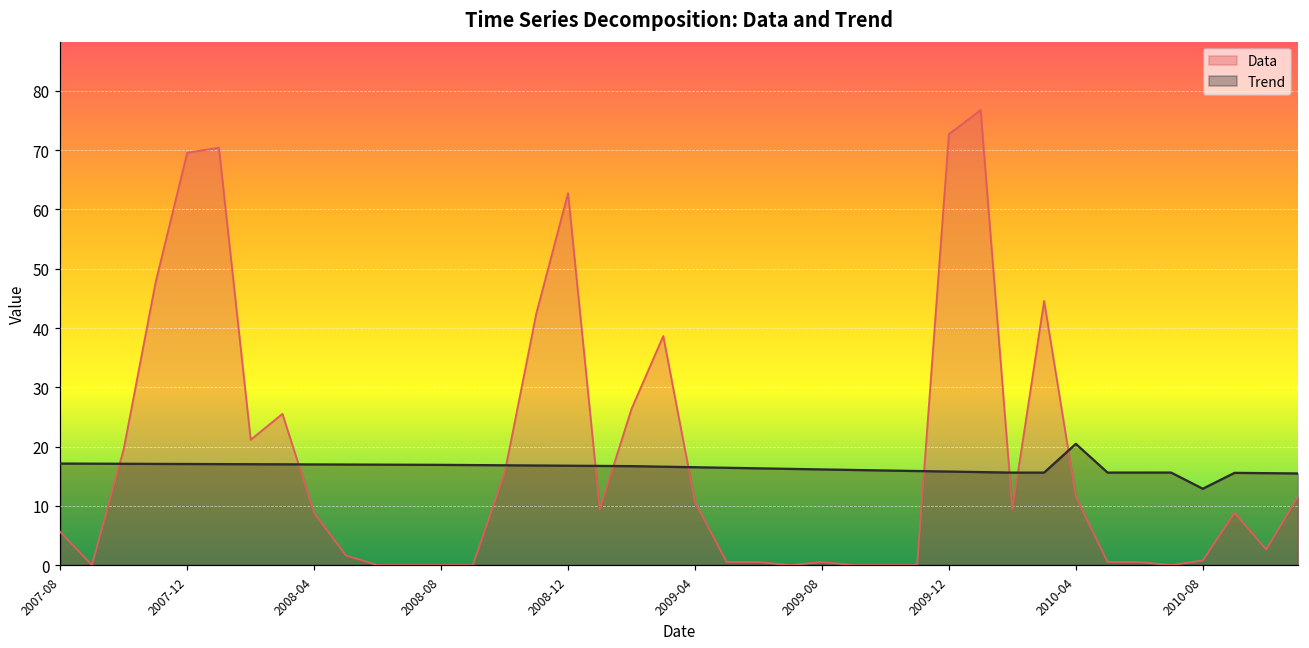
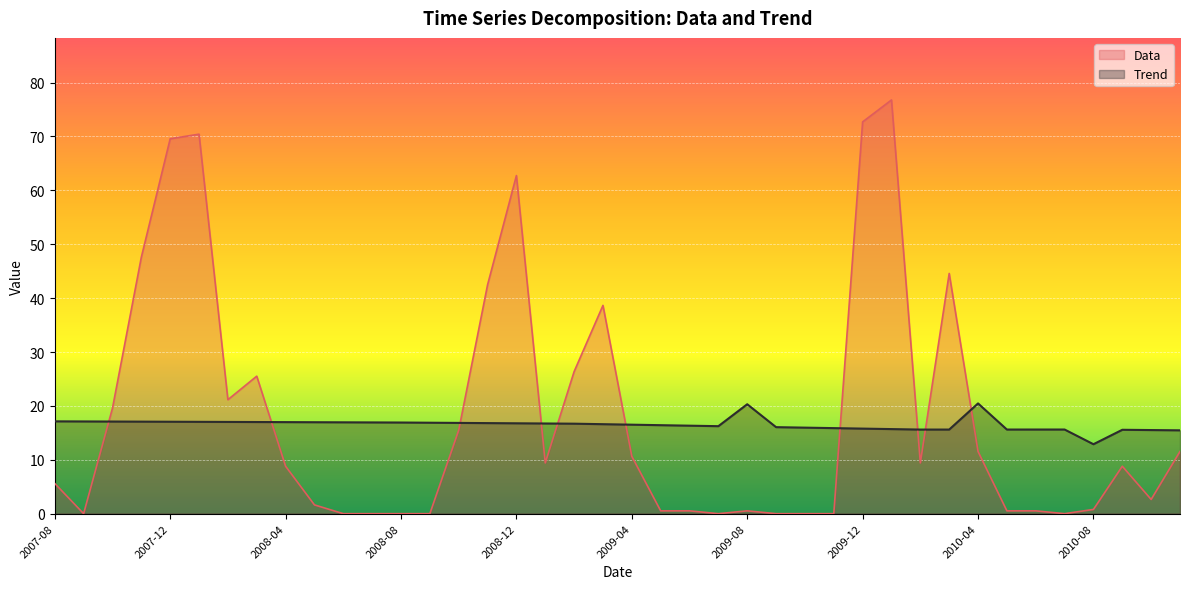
Trend, 2009-08: 16 -> 20
